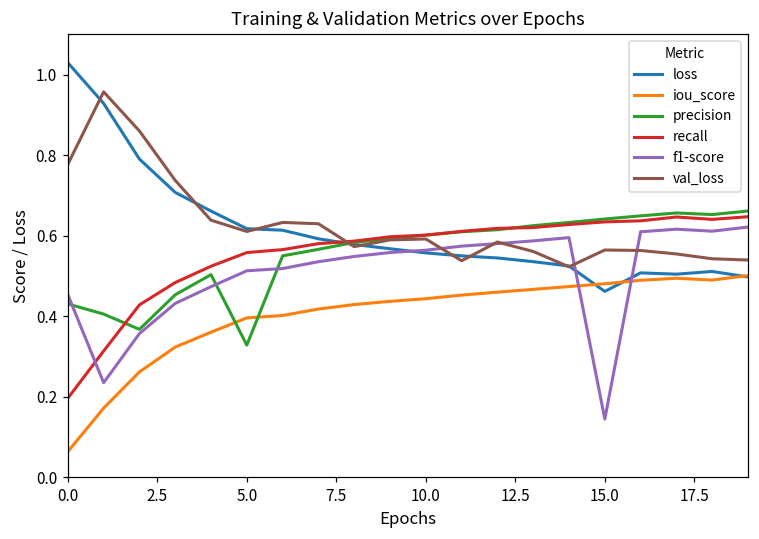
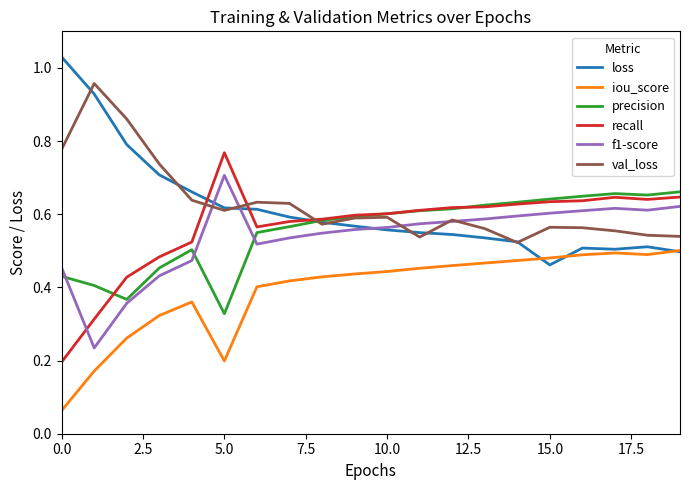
iou_score, 5.0: 0.40 -> 0.20
recall, 5.0: 0.56 -> 0.77
f1-score, 5.0: 0.51 -> 0.71
f1-score, 15.0: 0.14 -> 0.60
